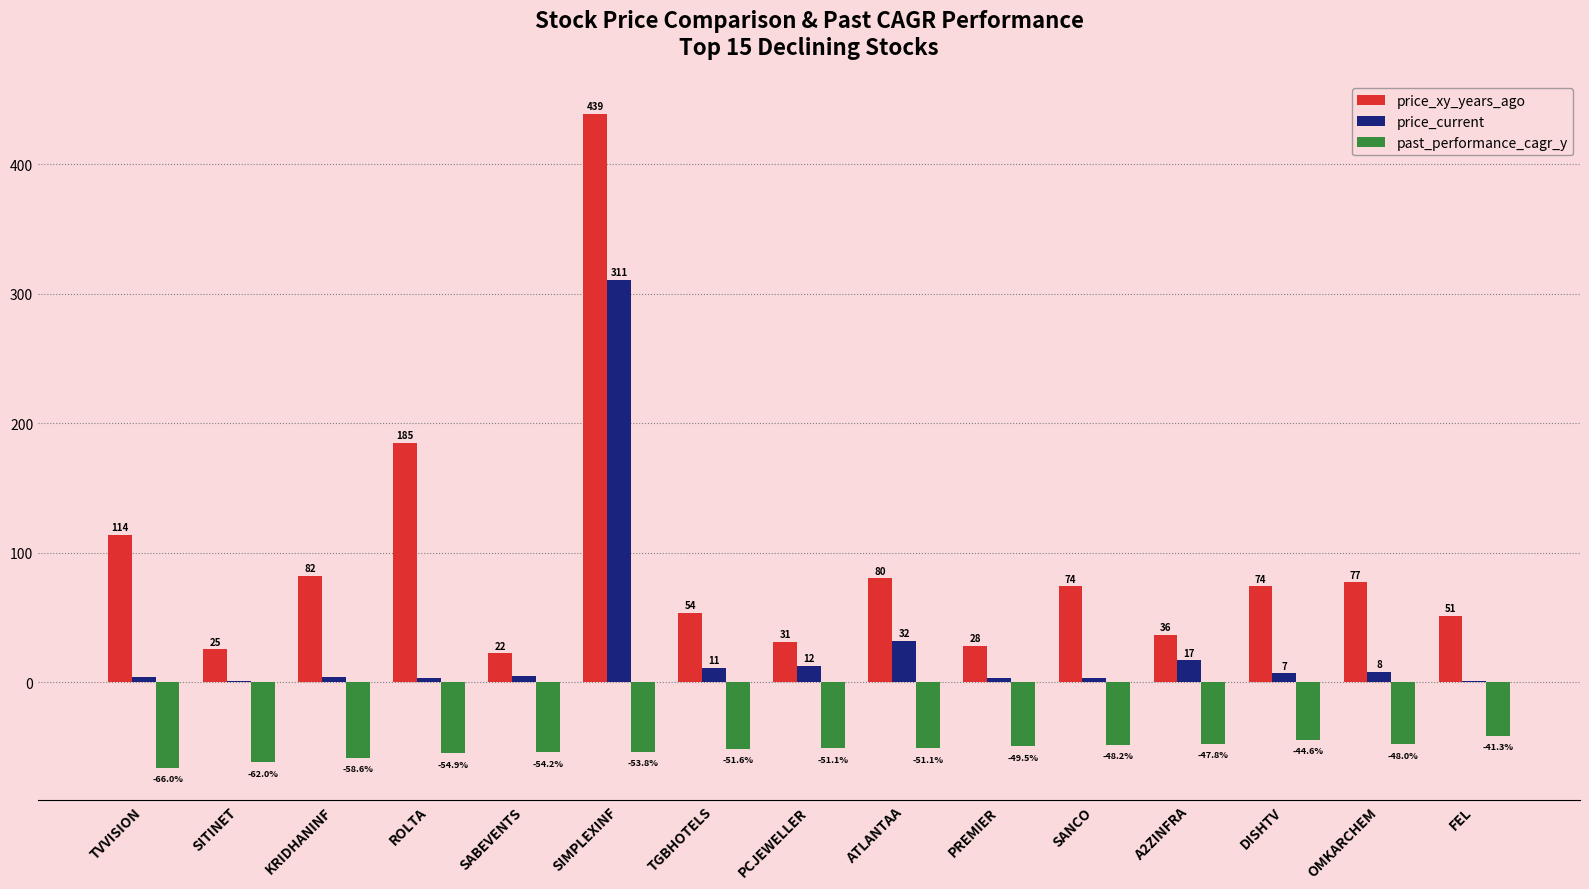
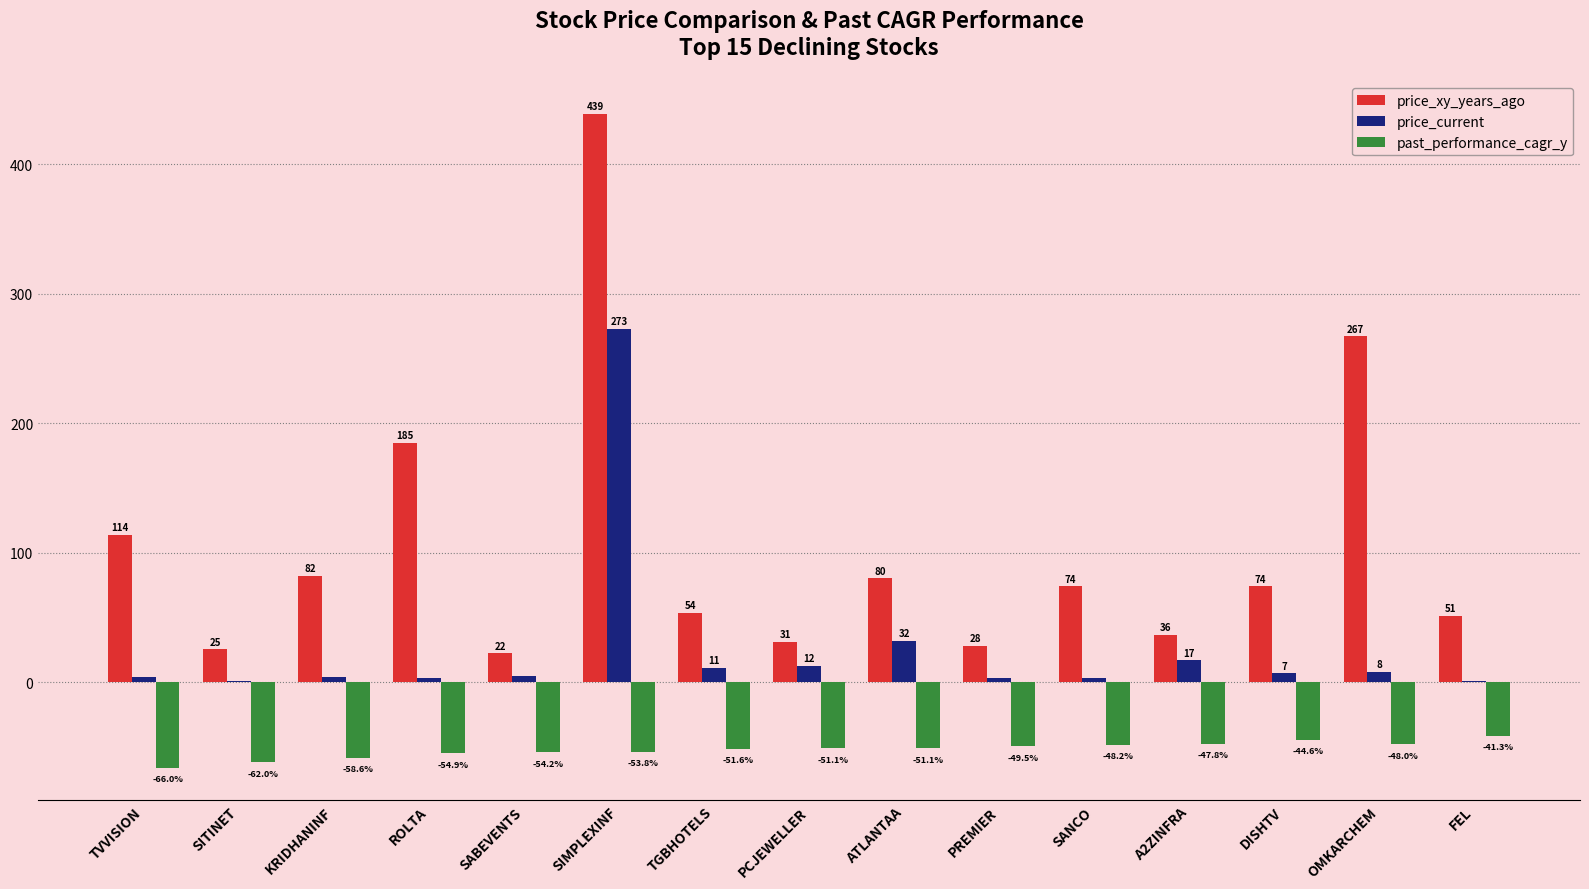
price_current, SIMPLEXINF: 311 -> 273
price_xy_years_ago, OMKARCHEM: 77 -> 267
